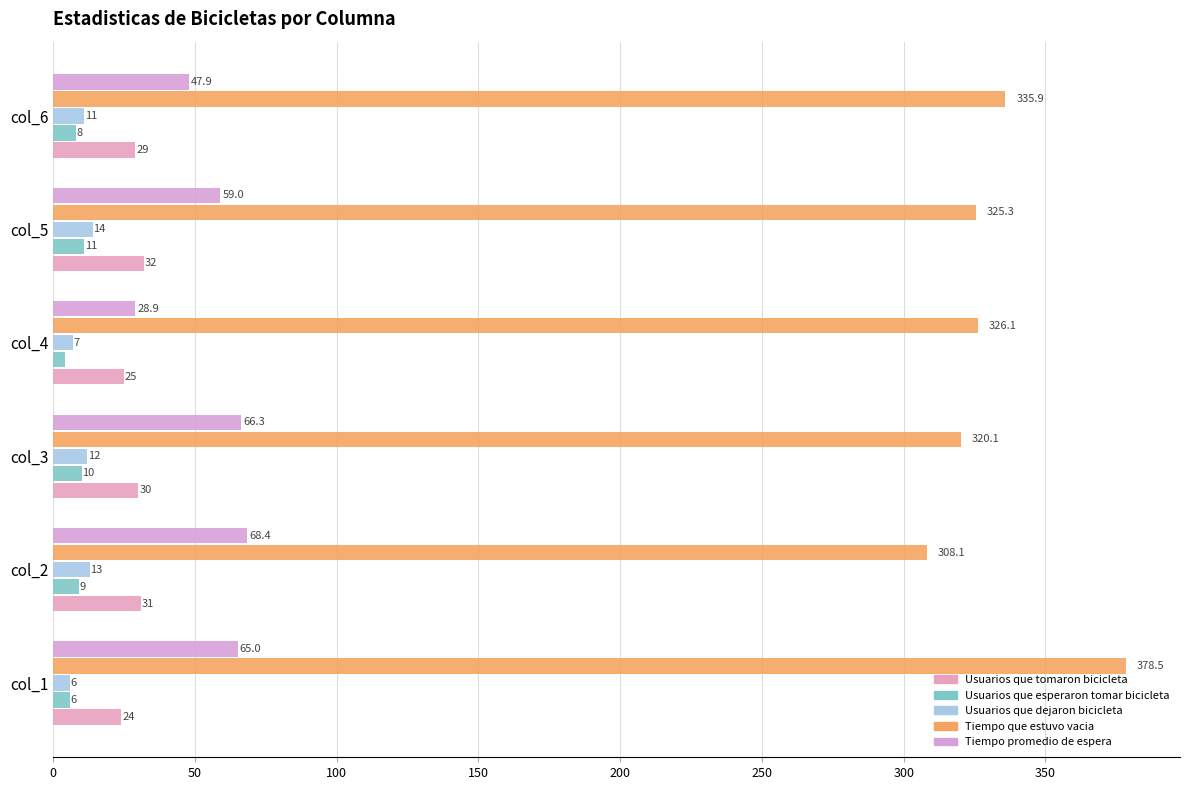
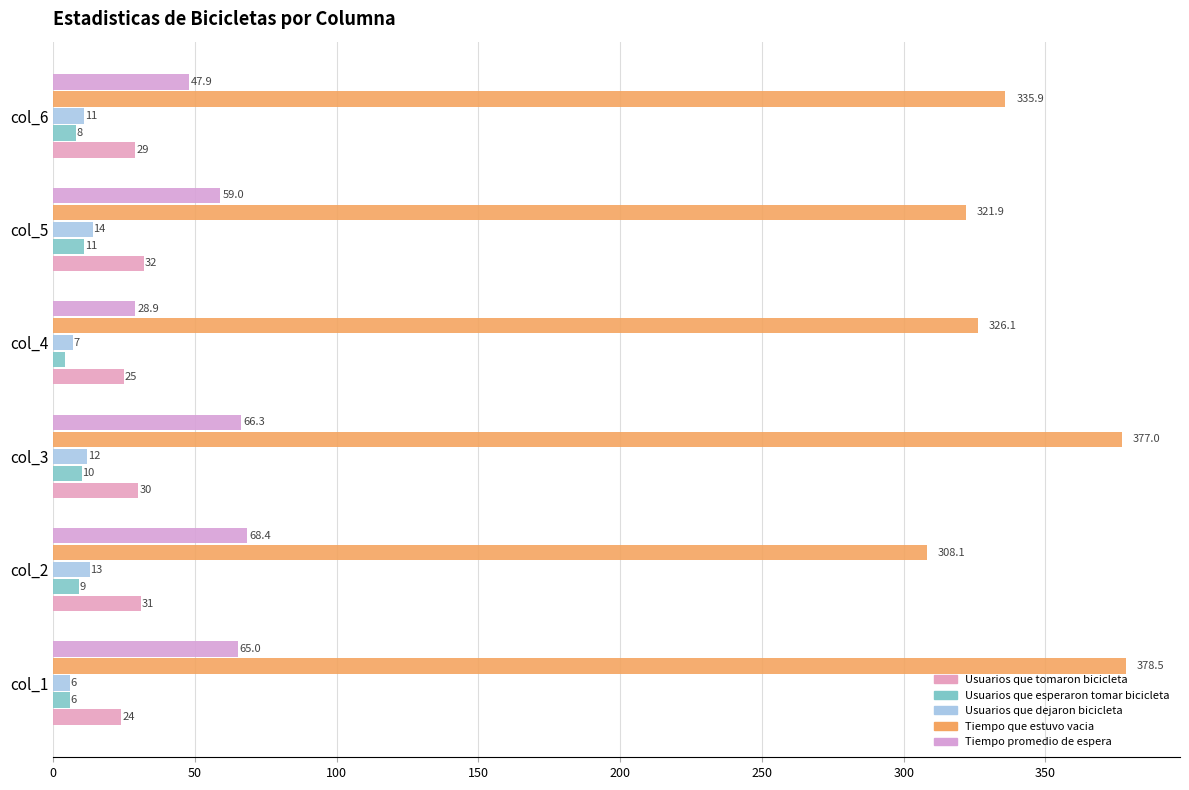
Tiempo que estuvo vacia, col_5: 325.3 -> 321.9
Tiempo que estuvo vacia, col_3: 320.1 -> 377.0
